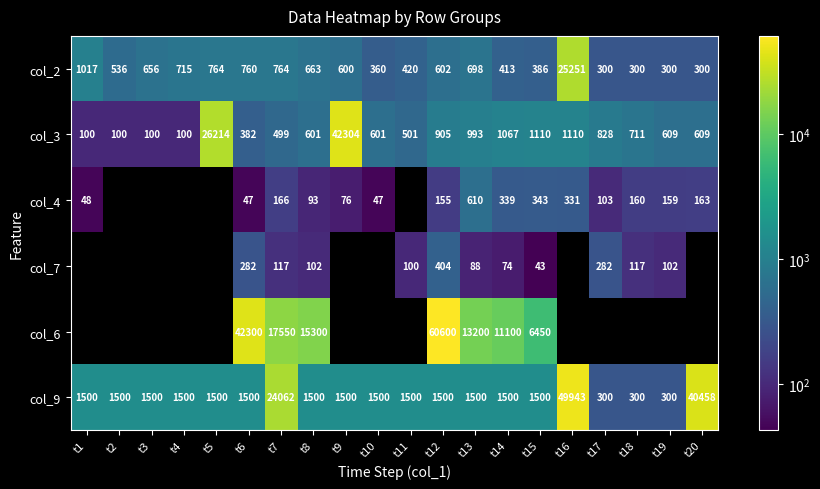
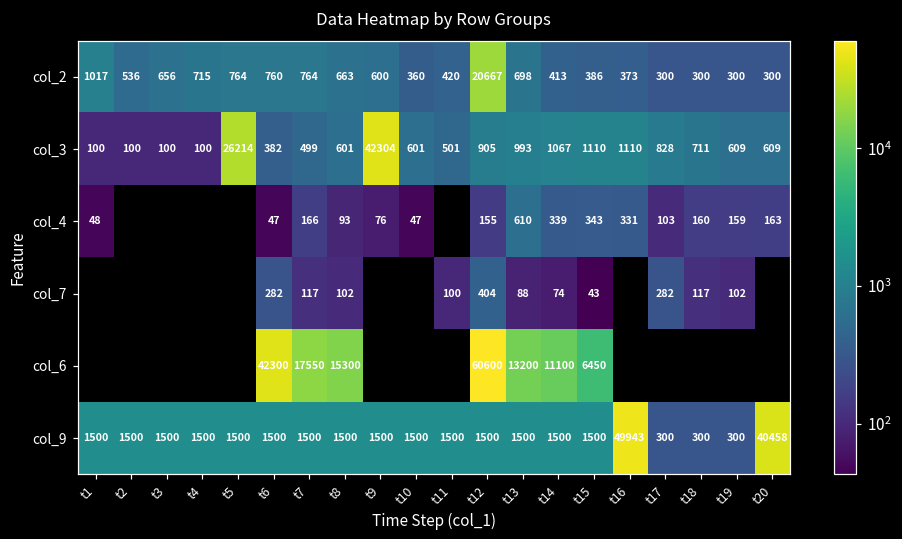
col_2, t12: 602 -> 20667
col_2, t16: 25251 -> 373
col_9, t7: 24062 -> 1500
